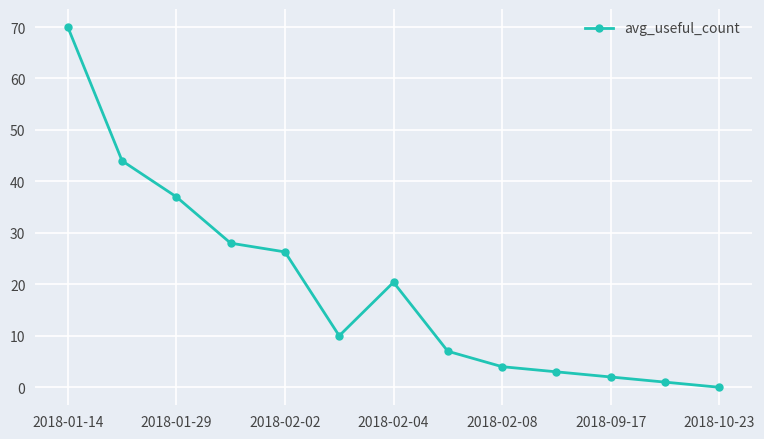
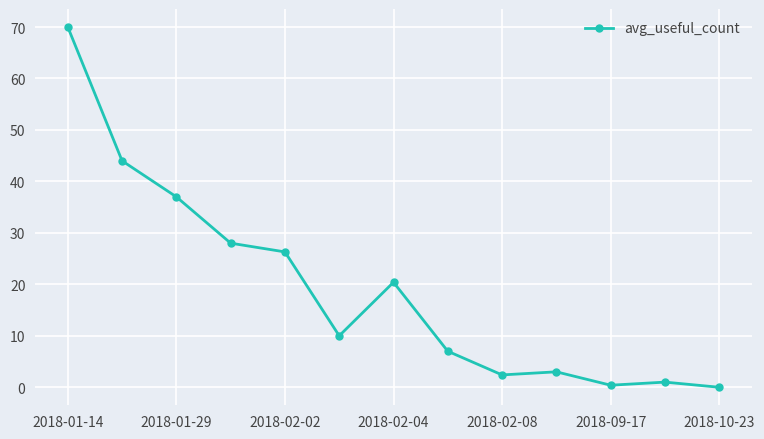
2018-02-08: 4 -> 2
2018-09-17: 2 -> 0
